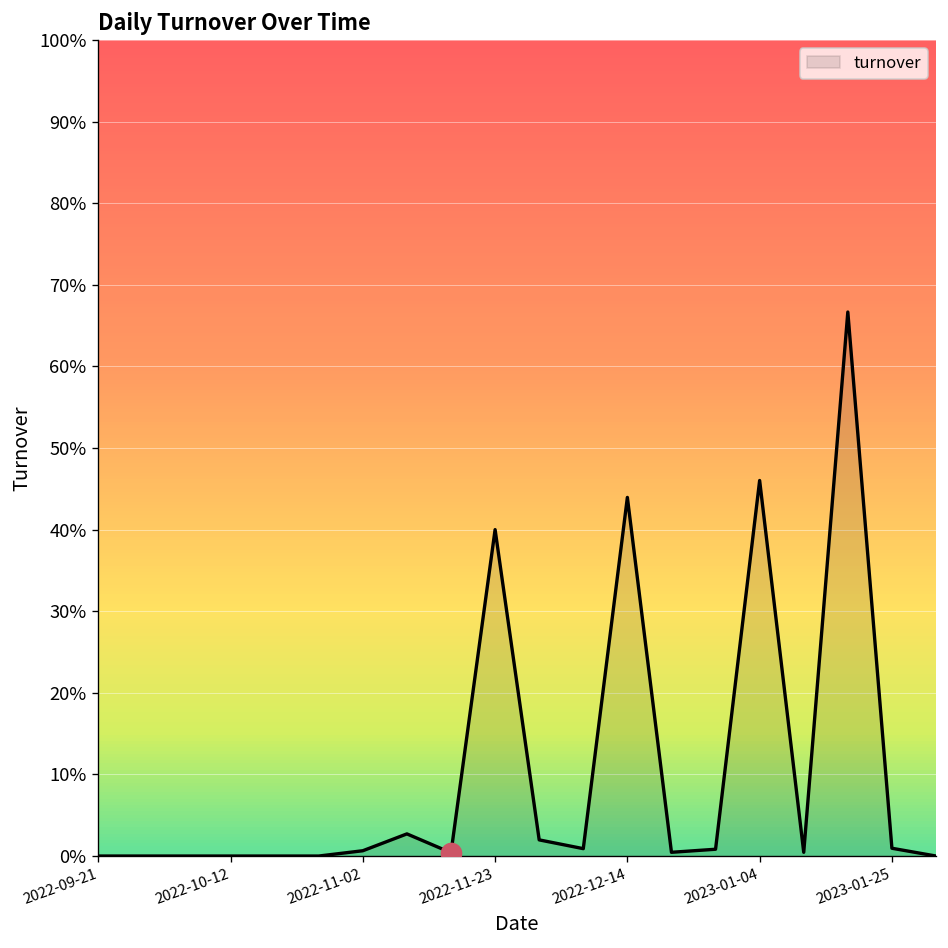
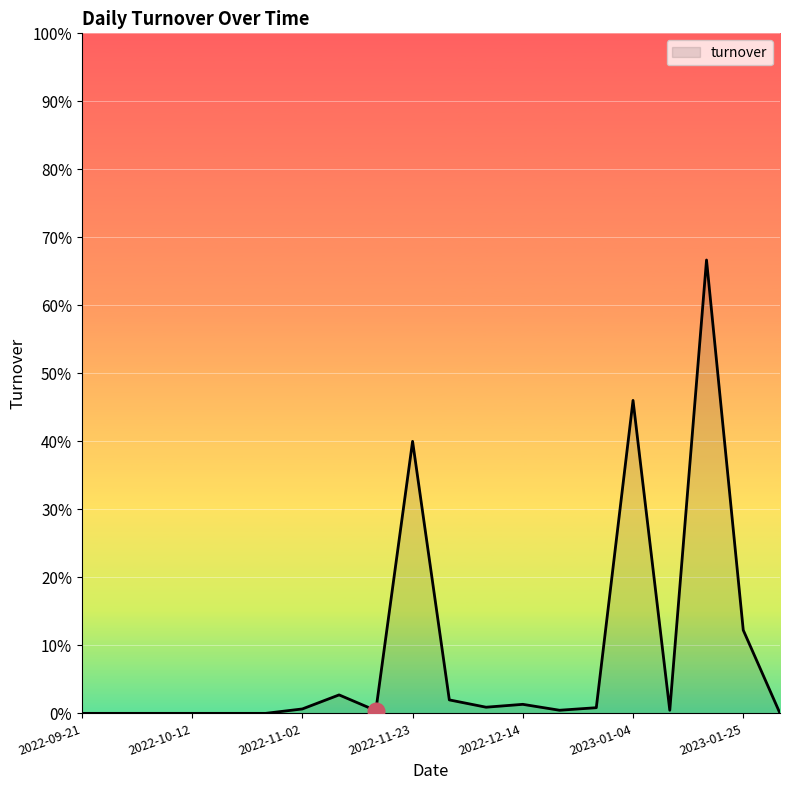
turnover, 2022-12-14: 44% -> 1%
turnover, 2023-01-25: 1% -> 12%
